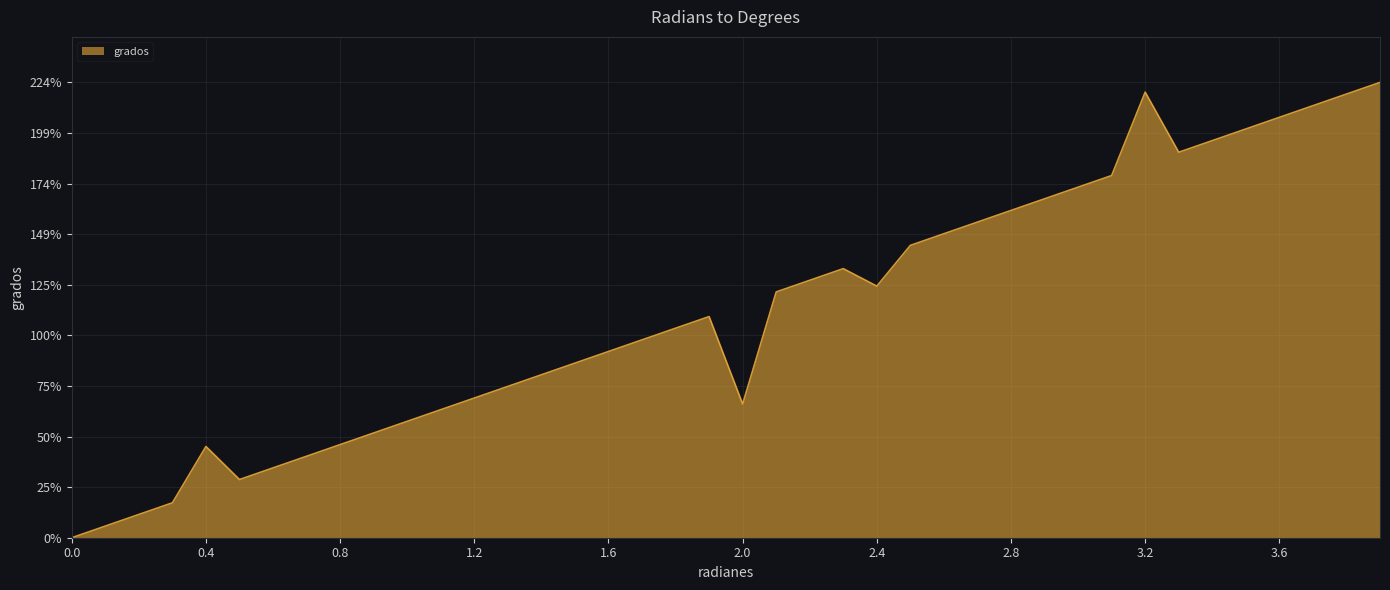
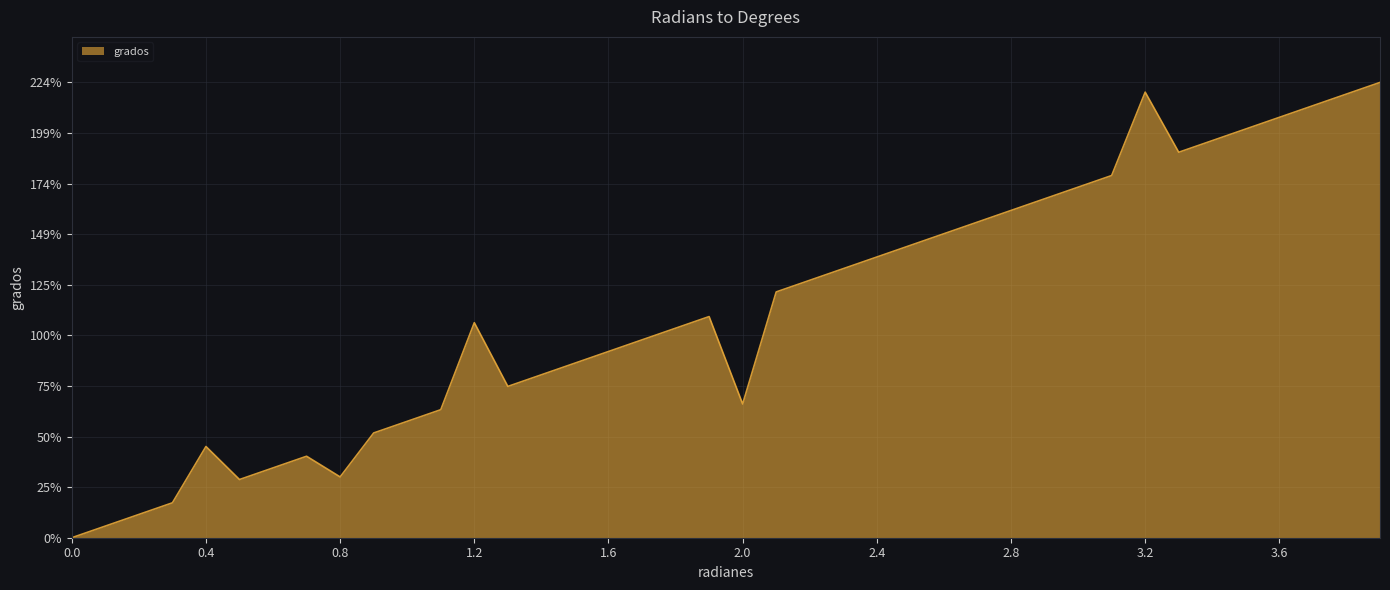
0.8: 46% -> 30%
1.2: 69% -> 106%
2.4: 124% -> 138%
